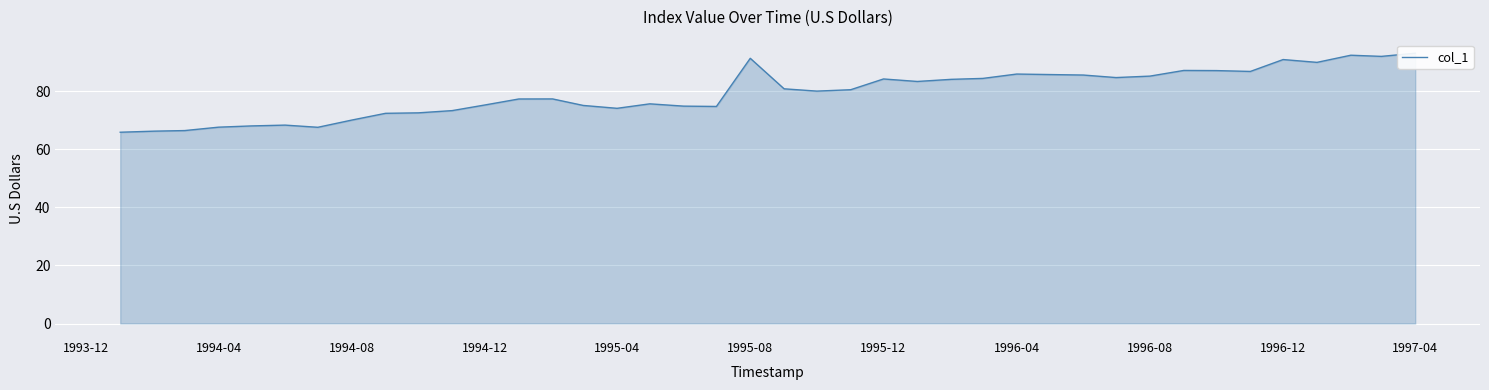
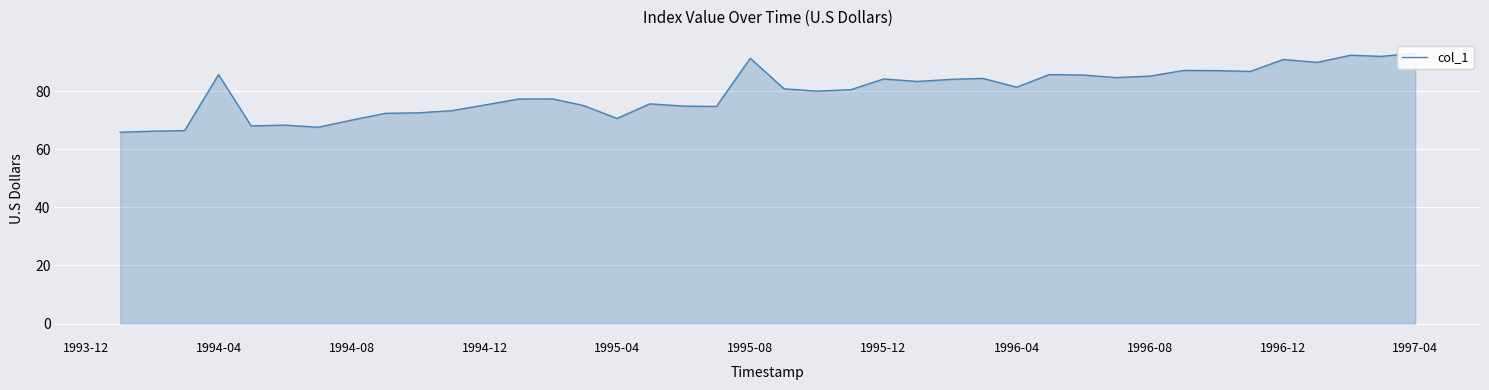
1994-04: 68 -> 86
1995-04: 74 -> 71
1996-04: 86 -> 81
